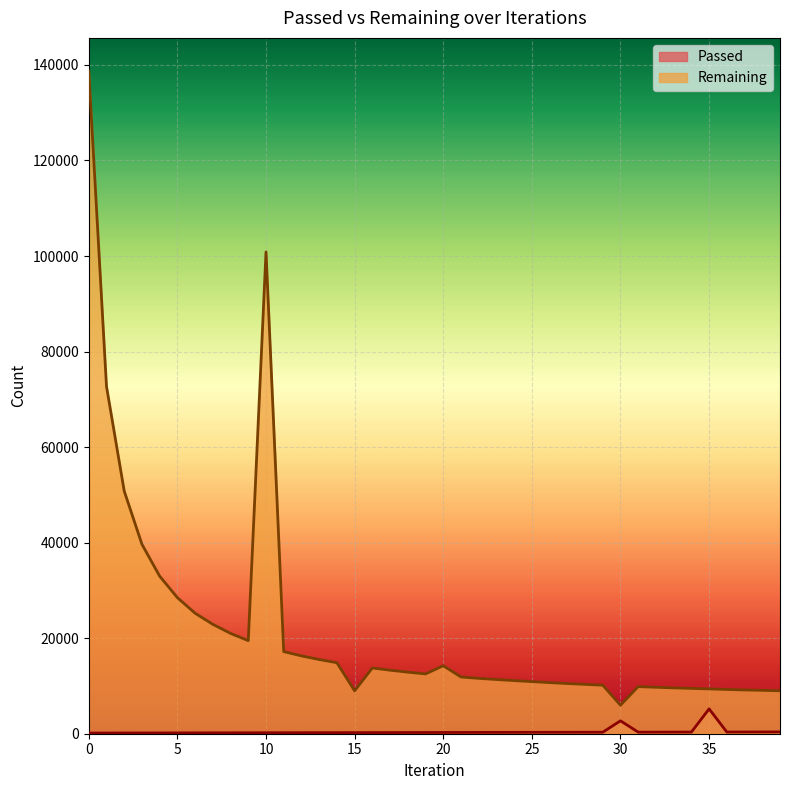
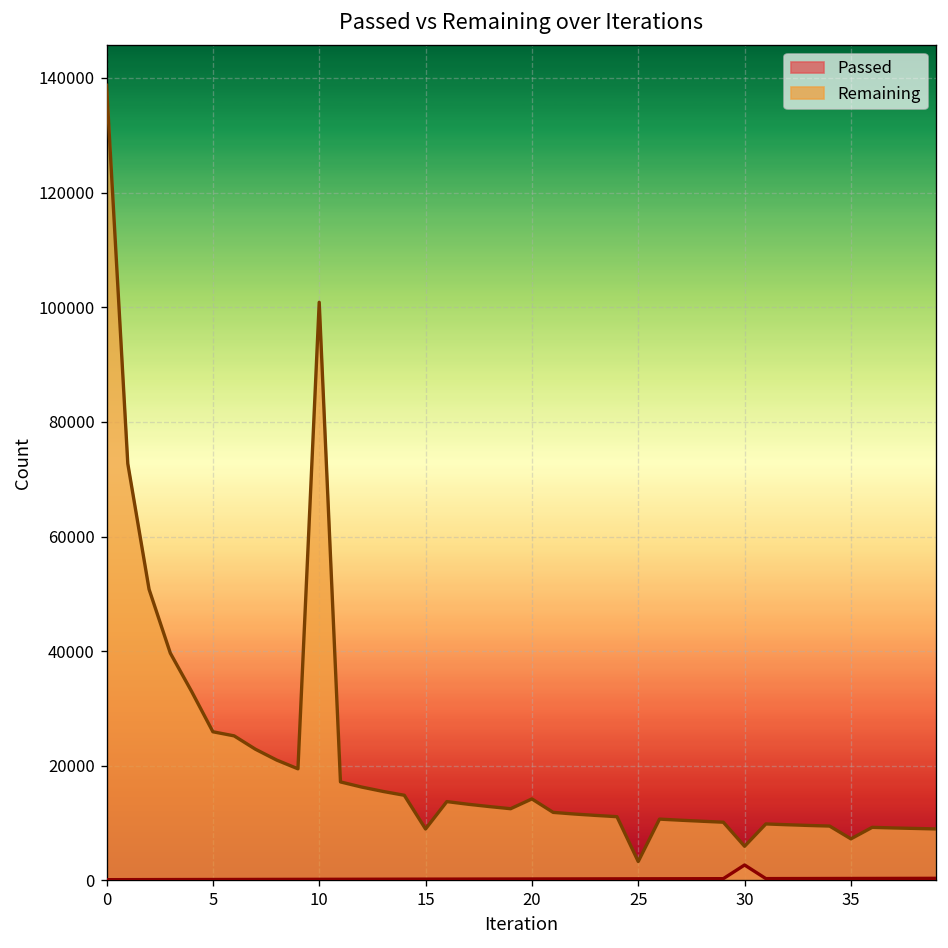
Remaining, 5: 28000 -> 26000
Remaining, 25: 11000 -> 3000
Passed, 35: 5000 -> 0
Remaining, 35: 9000 -> 7000
